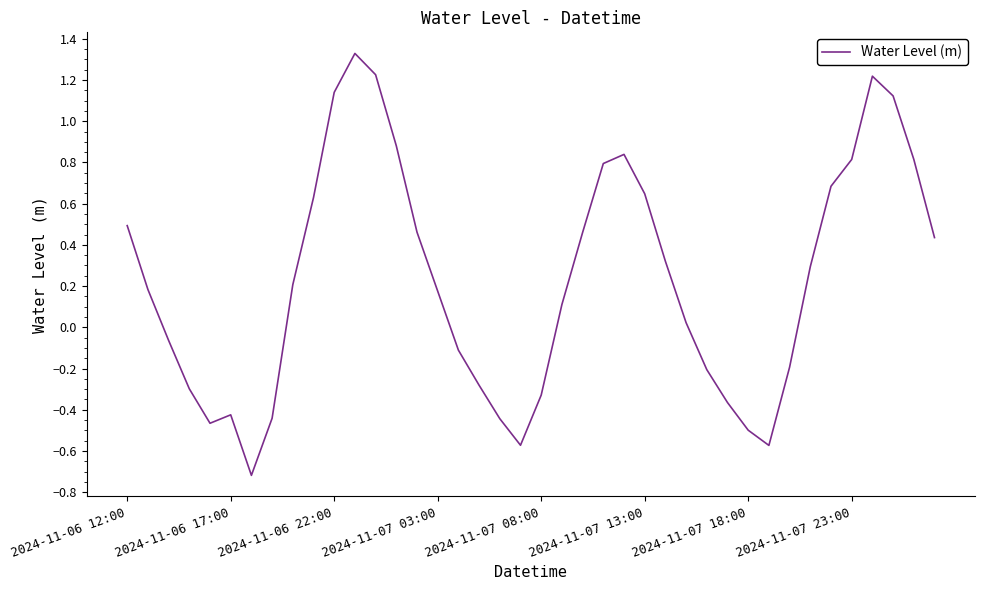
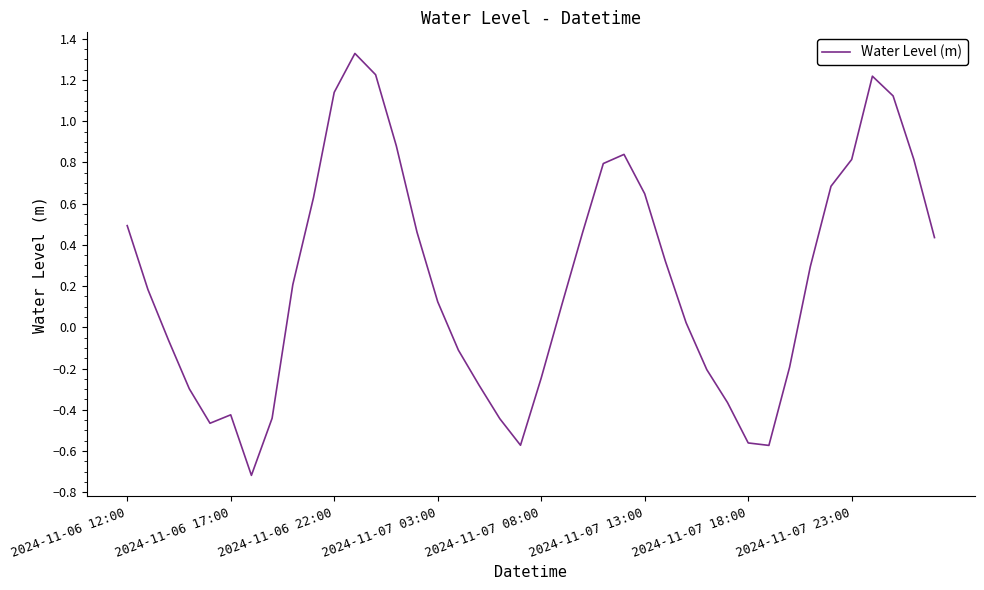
2024-11-07 03:00: 0.18 -> 0.12
2024-11-07 08:00: -0.33 -> -0.25
2024-11-07 18:00: -0.50 -> -0.56
